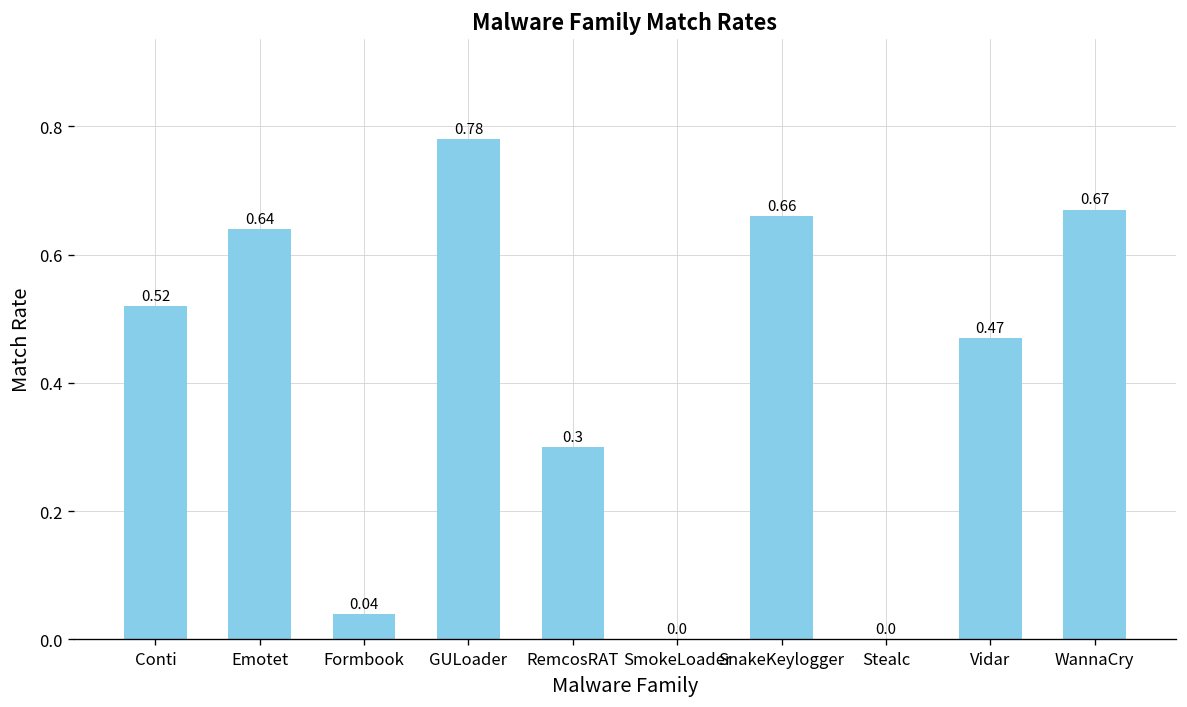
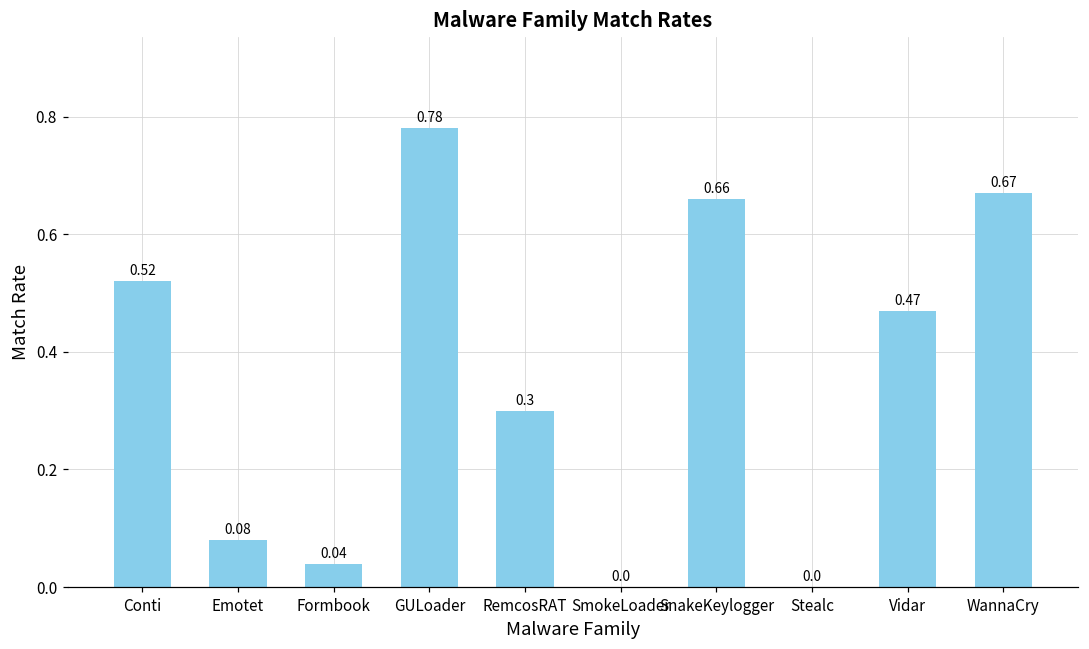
Emotet: 0.64 -> 0.08
